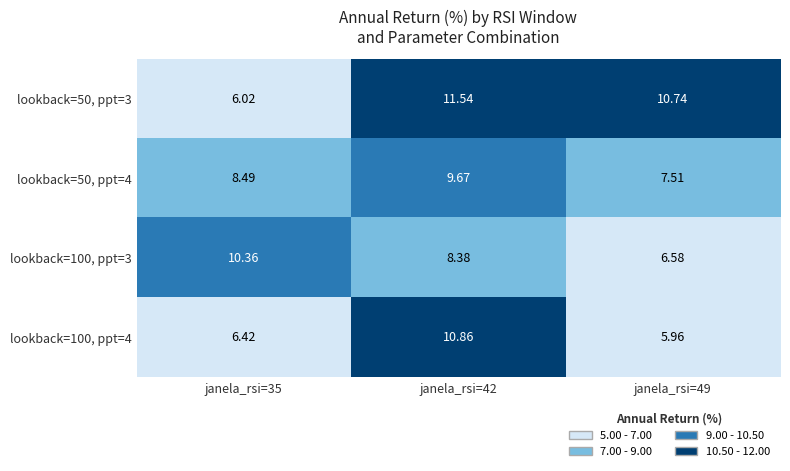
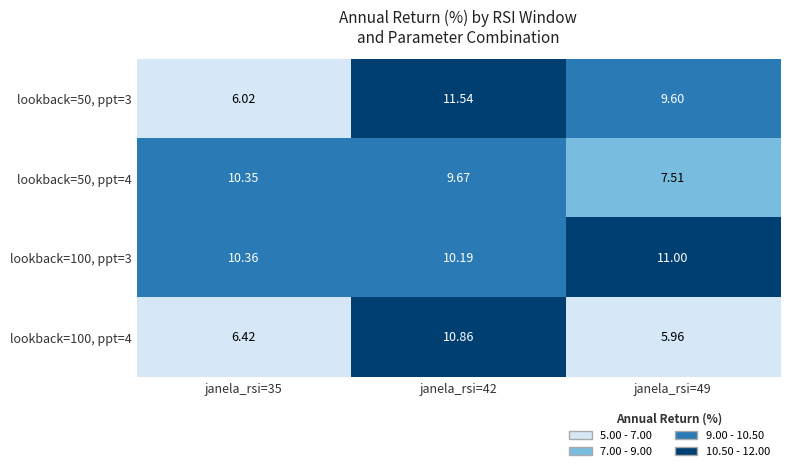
lookback=50, ppt=3, janela_rsi=49: 10.74 -> 9.60
lookback=50, ppt=4, janela_rsi=35: 8.49 -> 10.35
lookback=100, ppt=3, janela_rsi=42: 8.38 -> 10.19
lookback=100, ppt=3, janela_rsi=49: 6.58 -> 11.00
